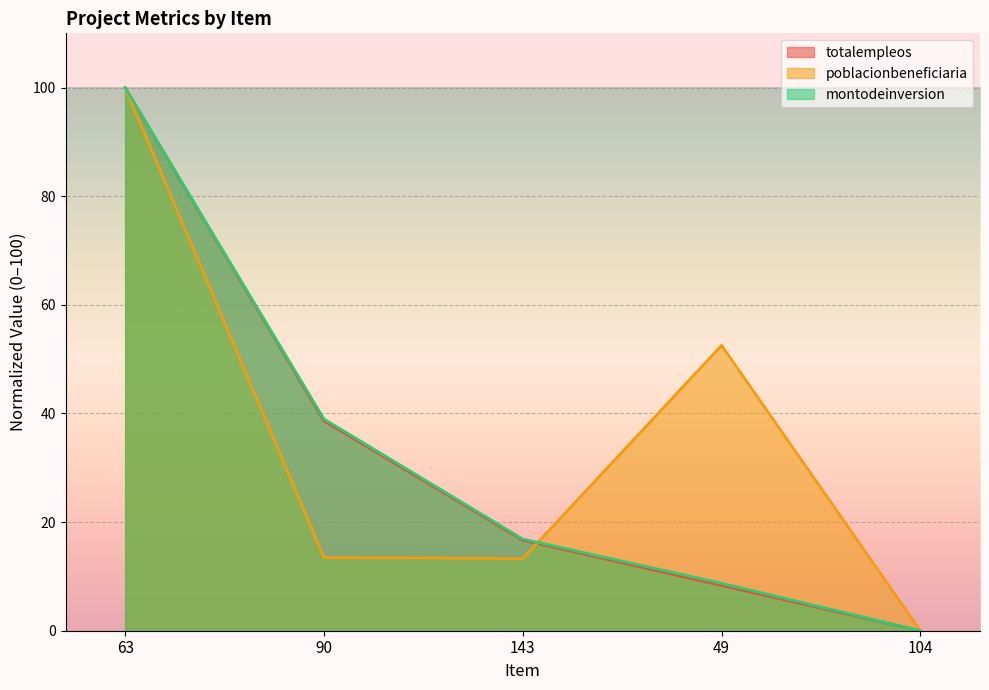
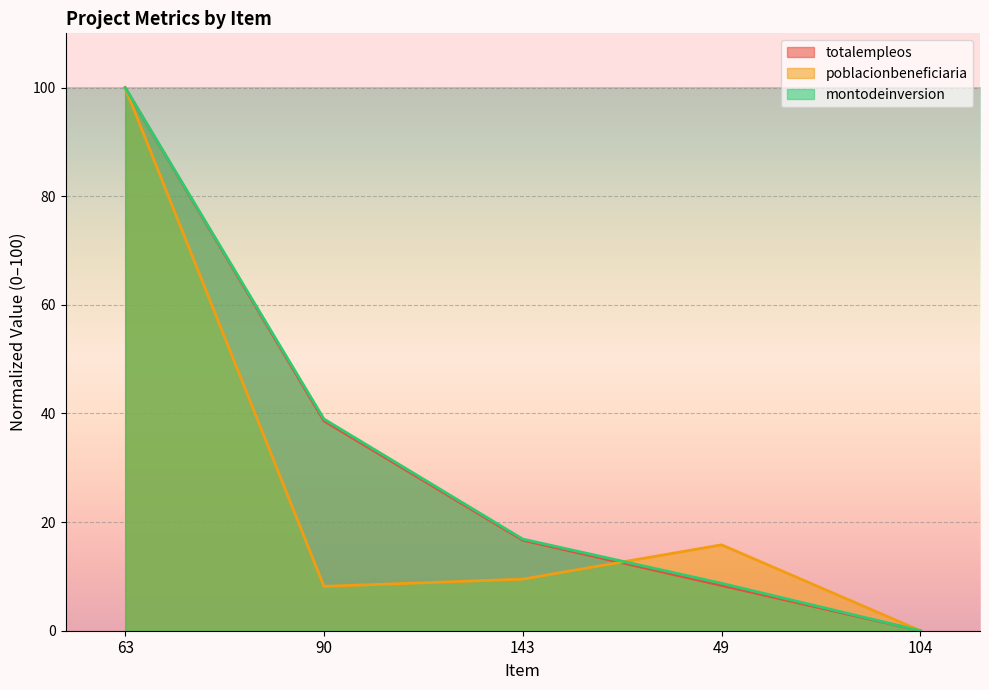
poblacionbeneficiaria, 90: 13 -> 8
poblacionbeneficiaria, 143: 13 -> 9
poblacionbeneficiaria, 49: 53 -> 16
